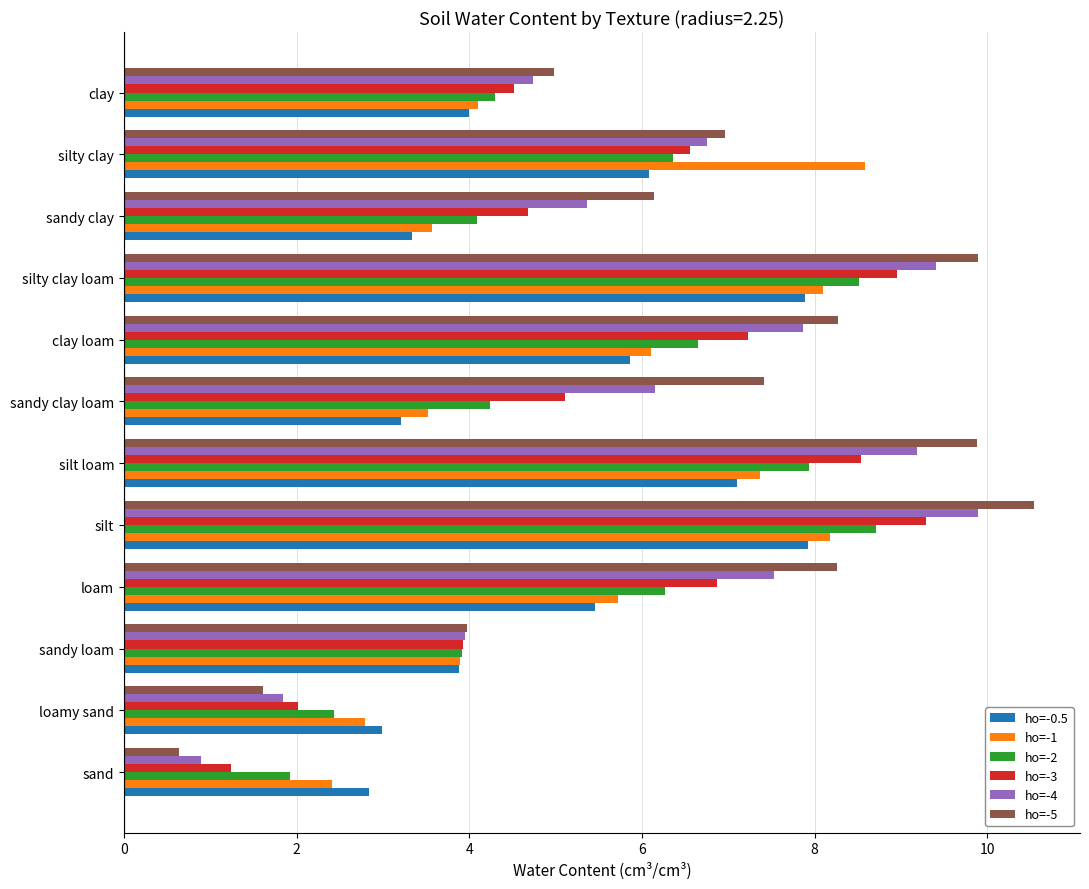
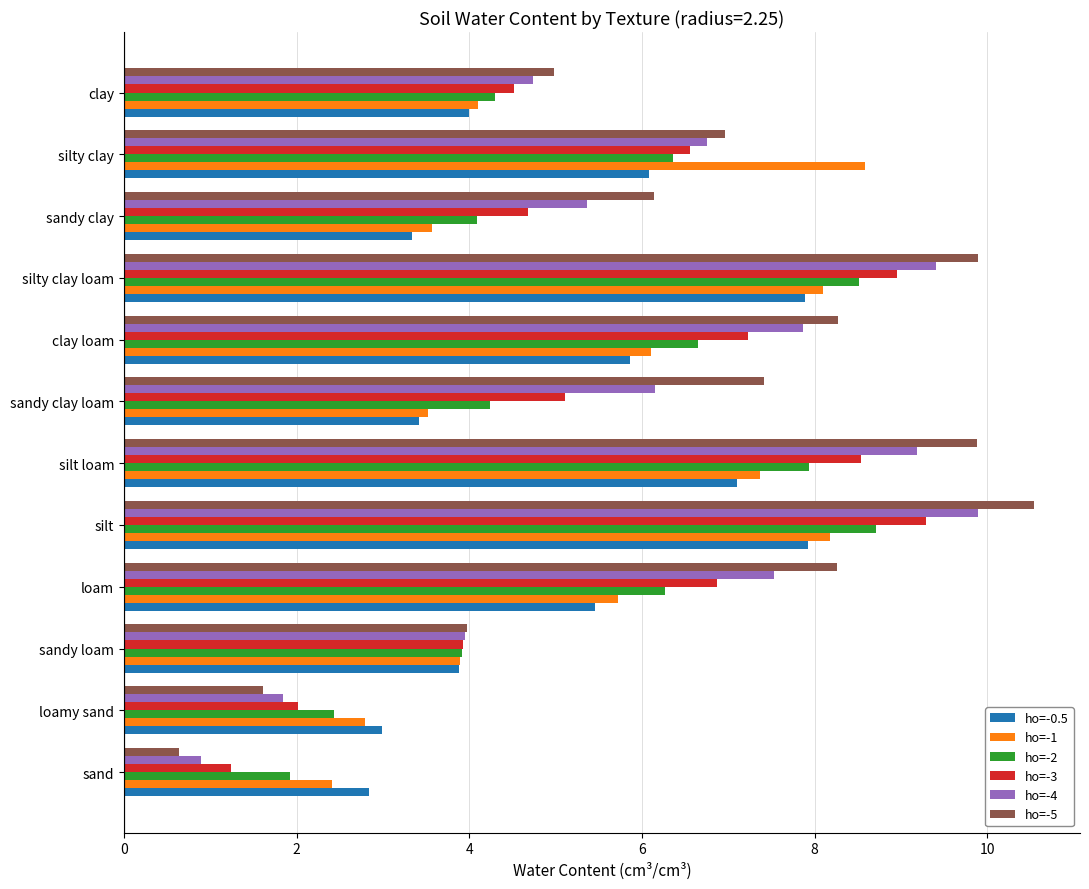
ho=-0.5, sandy clay loam: 3.2 -> 3.4
